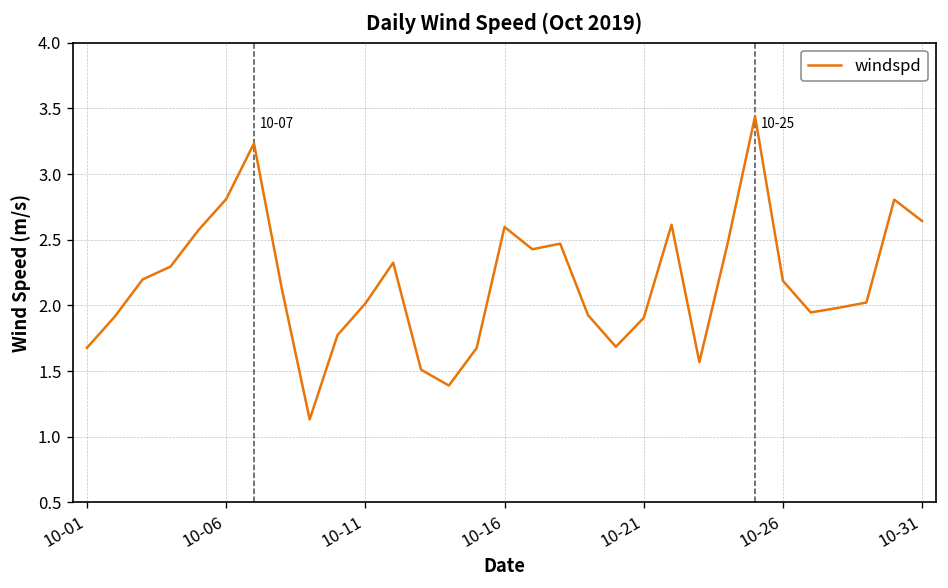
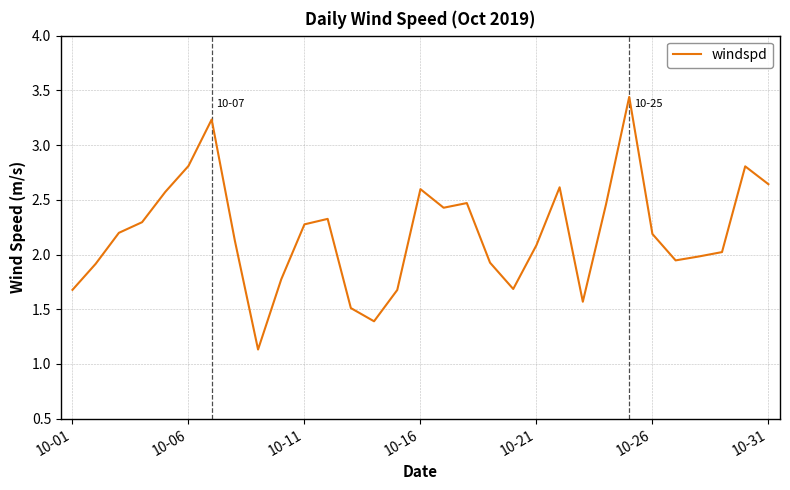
10-11: 2.01 -> 2.28
10-21: 1.91 -> 2.09
